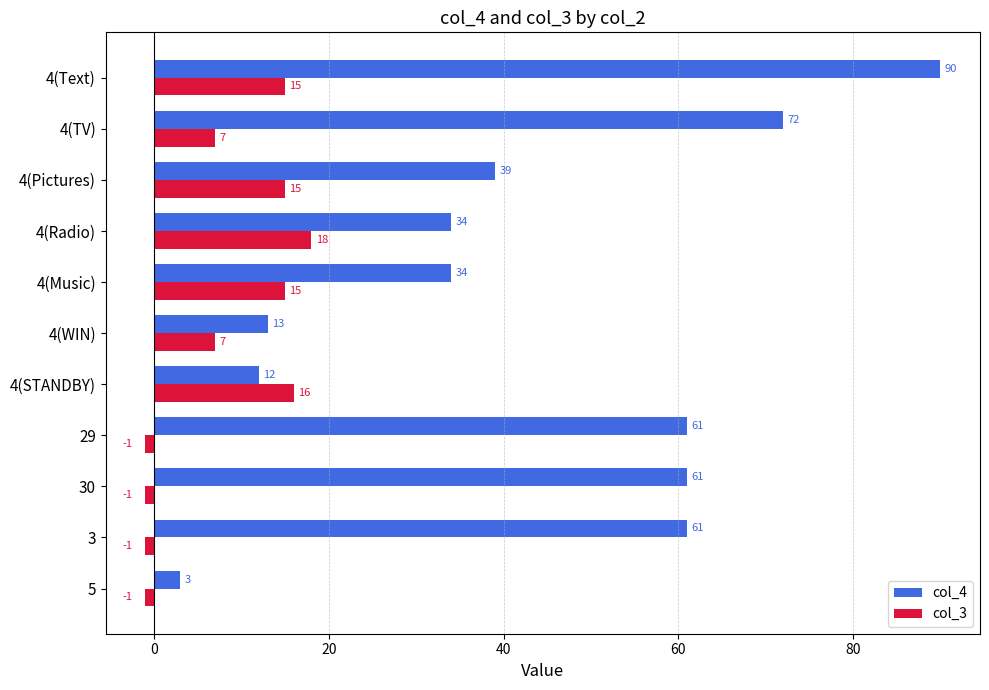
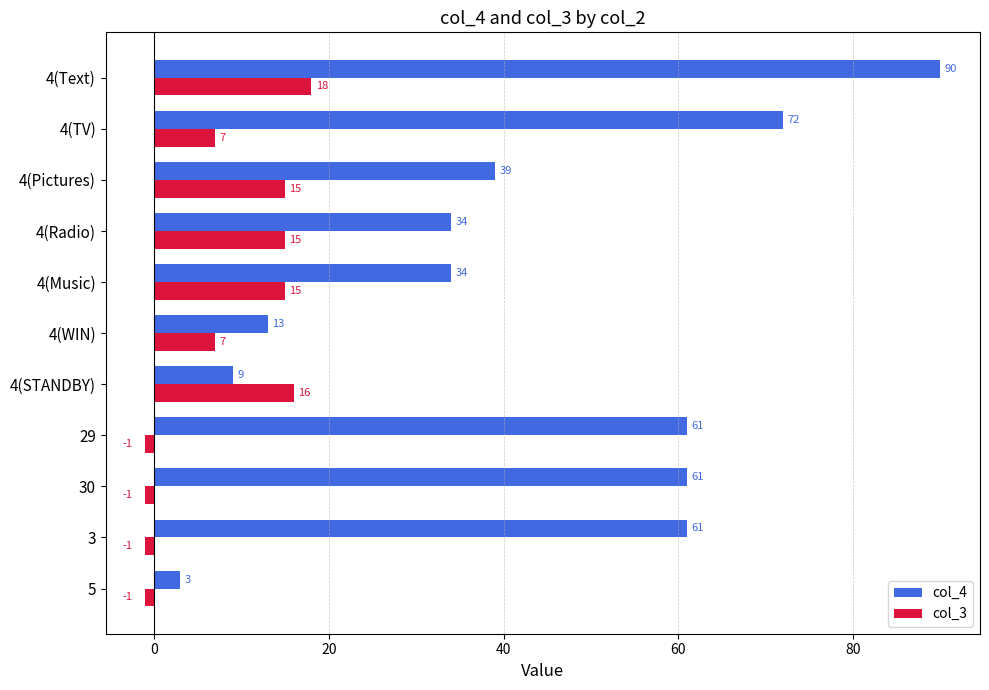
col_3, 4(Text): 15 -> 18
col_3, 4(Radio): 18 -> 15
col_4, 4(STANDBY): 12 -> 9
